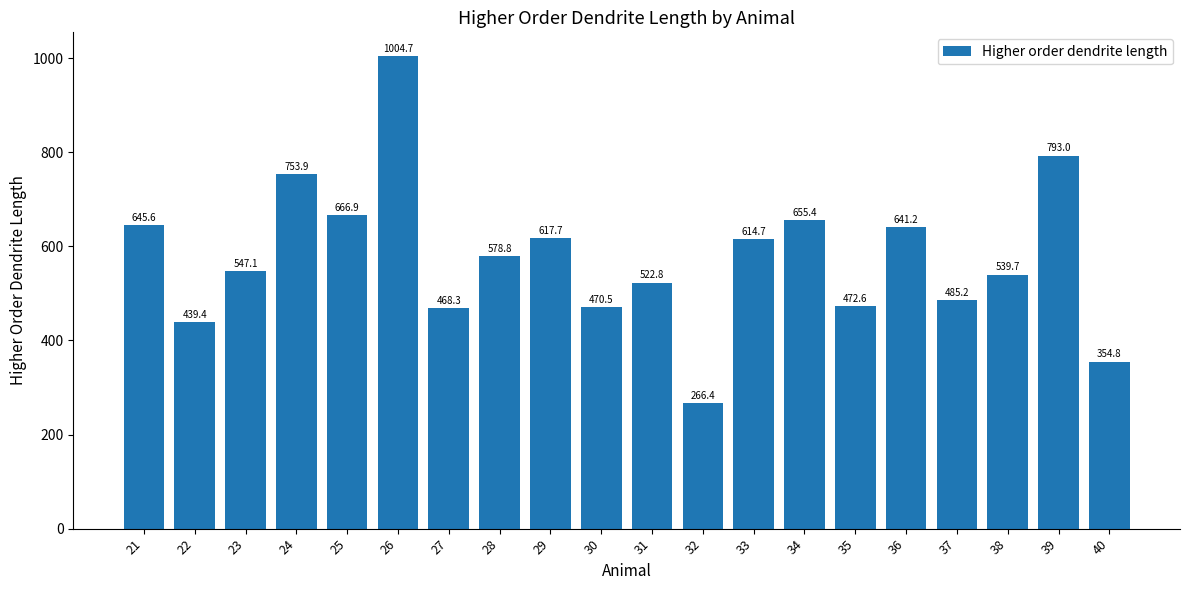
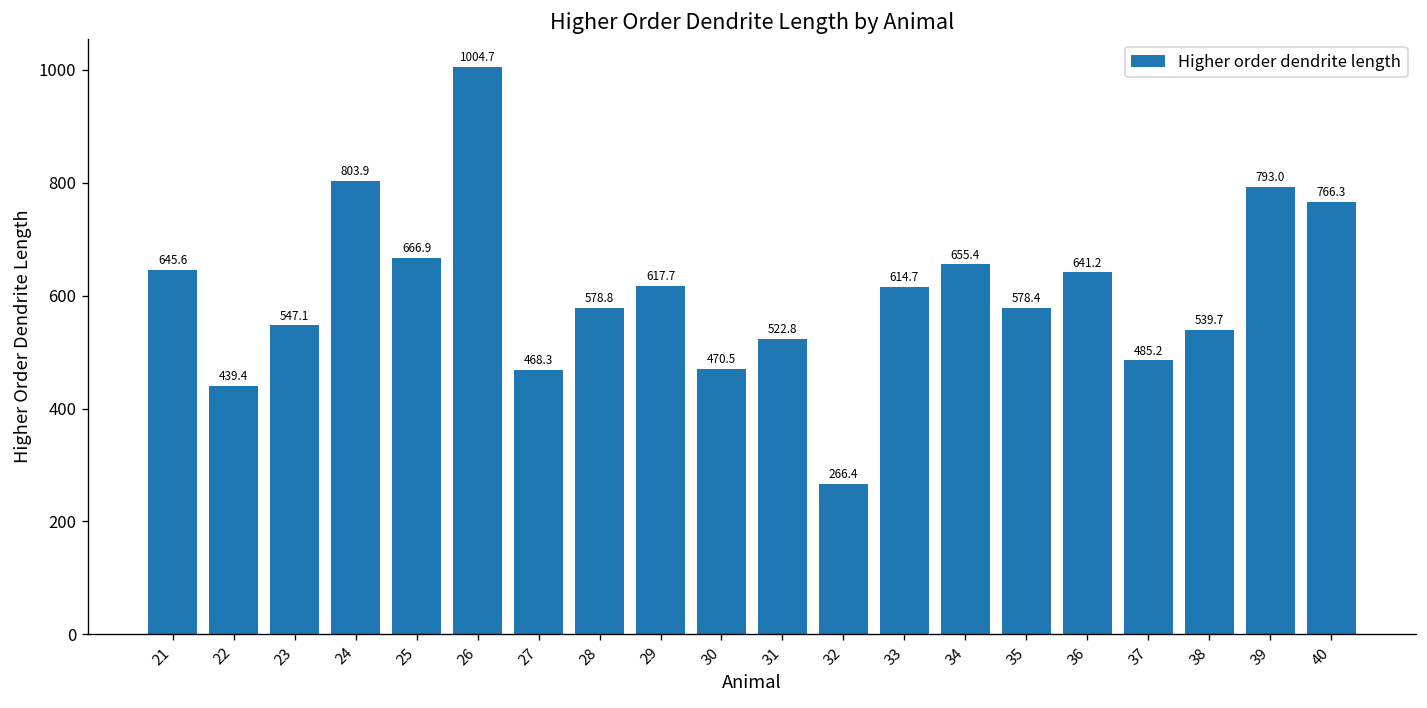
24: 753.9 -> 803.9
35: 472.6 -> 578.4
40: 354.8 -> 766.3
